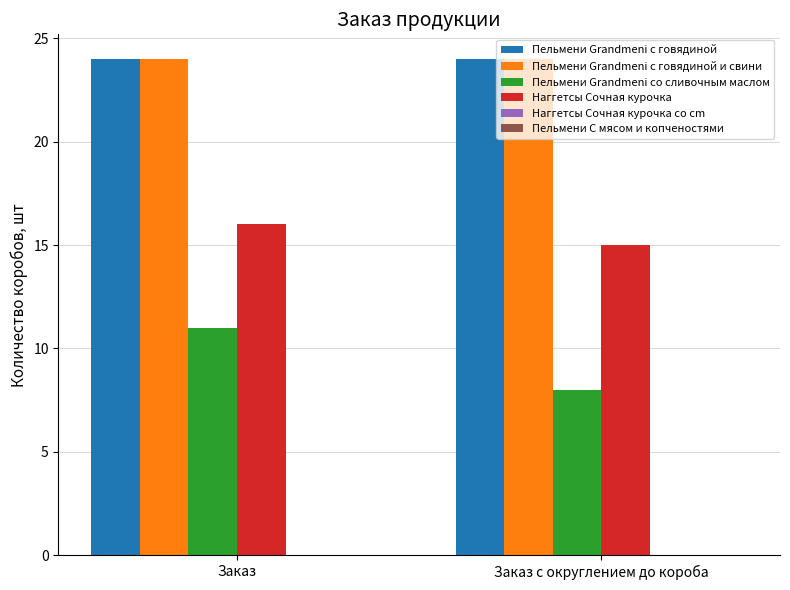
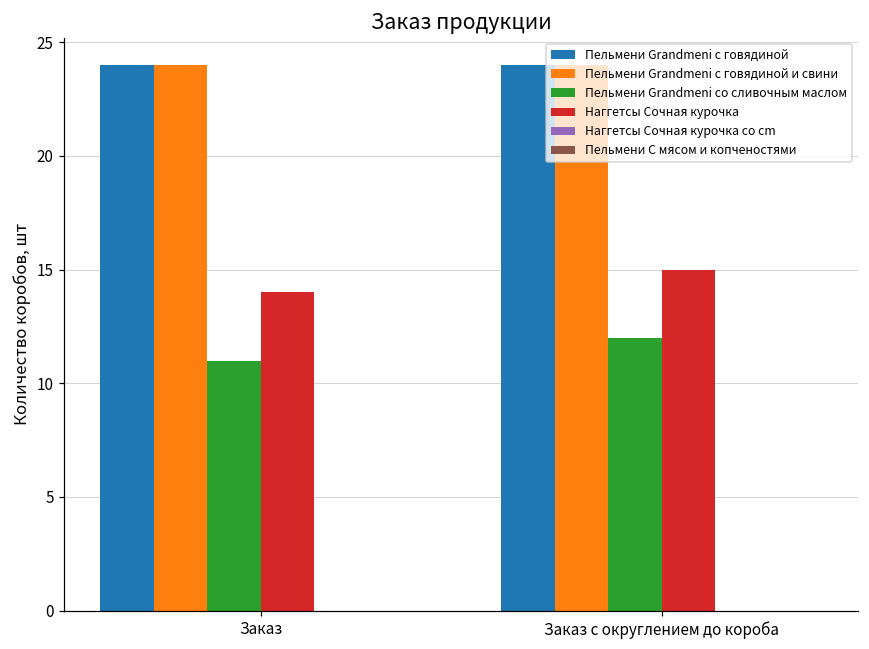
Наггетсы Сочная курочка, Заказ: 16 -> 14
Пельмени Grandmeni со сливочным маслом, Заказ с округлением до короба: 8 -> 12
